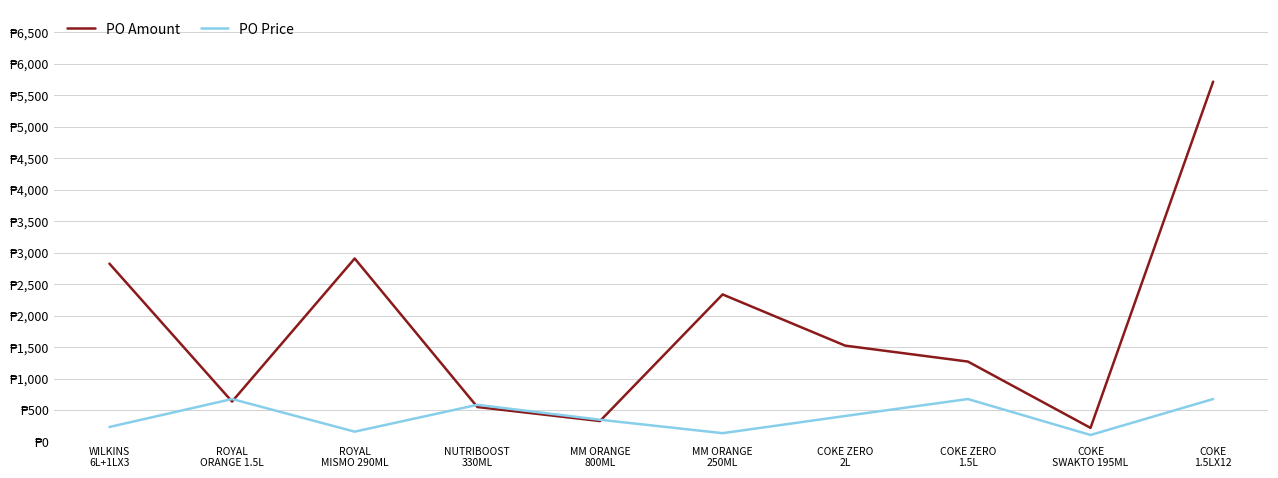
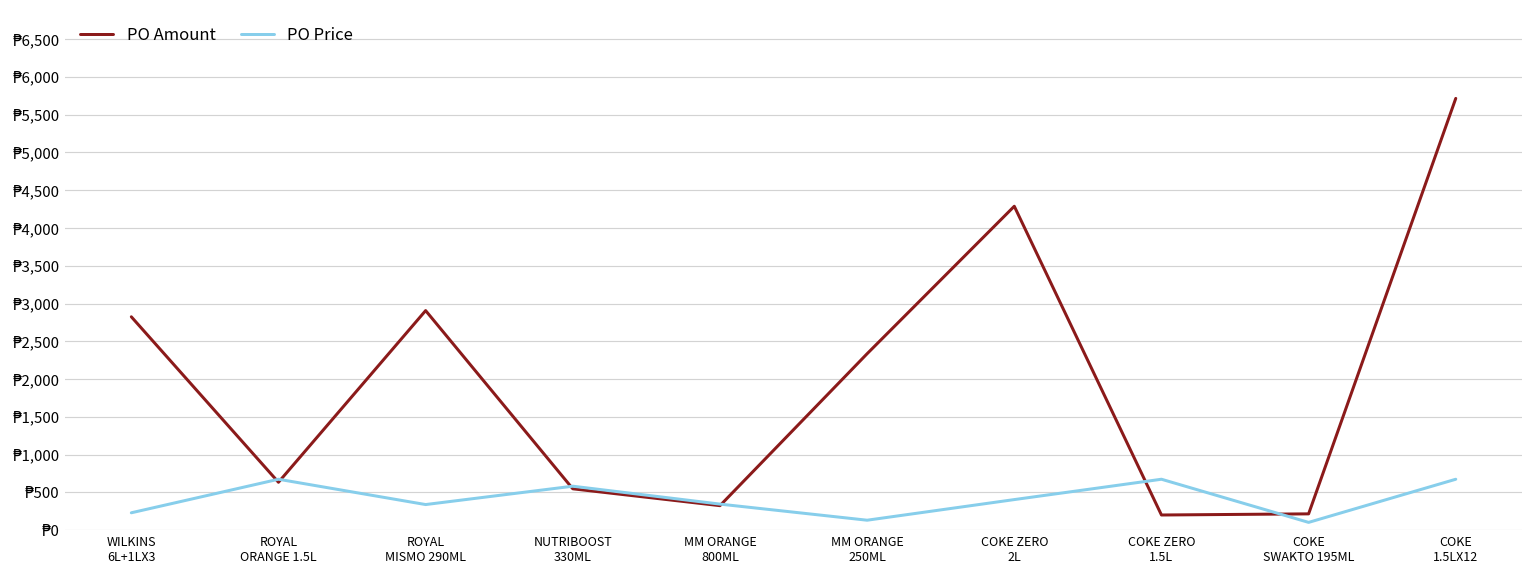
PO Price, ROYAL MISMO 290ML: ₱200 -> ₱300
PO Amount, COKE ZERO 2L: ₱1,500 -> ₱4,300
PO Amount, COKE ZERO 1.5L: ₱1,300 -> ₱200
